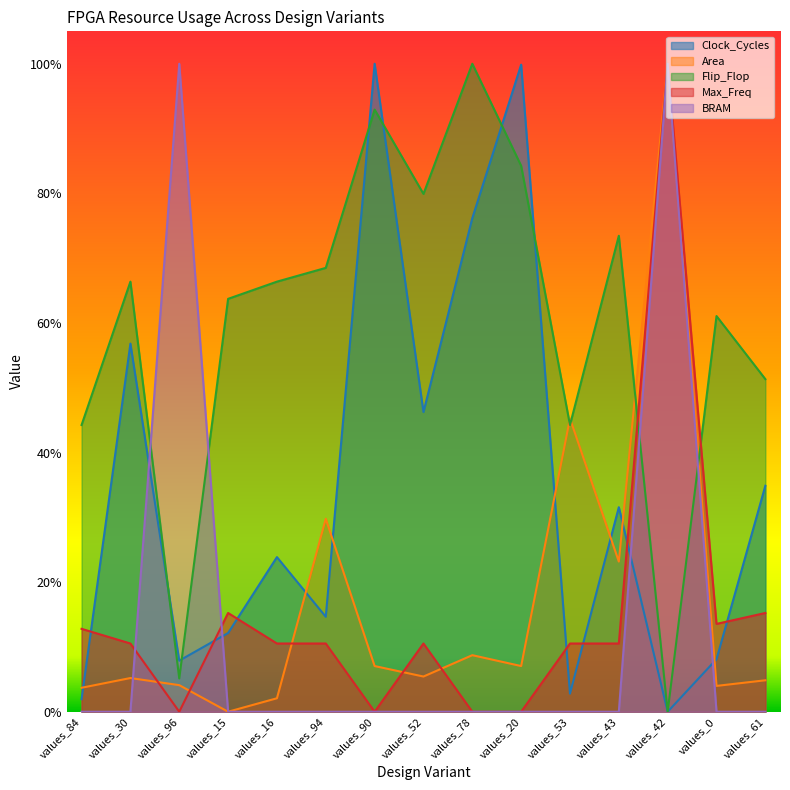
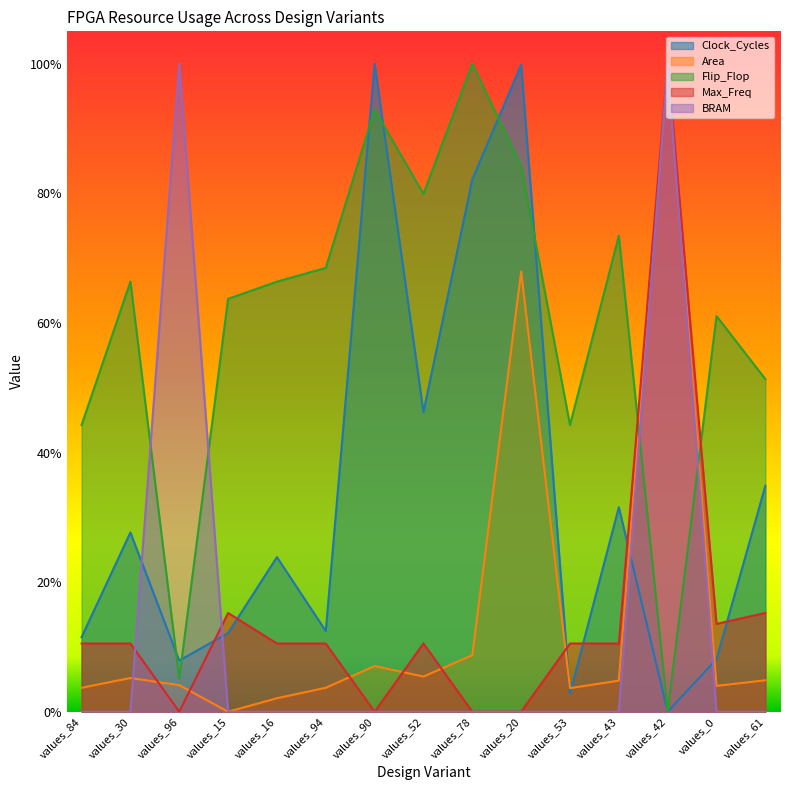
Clock_Cycles, values_84: 2% -> 12%
Max_Freq, values_84: 13% -> 11%
Clock_Cycles, values_30: 57% -> 28%
Clock_Cycles, values_94: 15% -> 12%
Area, values_94: 30% -> 4%
Clock_Cycles, values_78: 76% -> 82%
Area, values_20: 7% -> 68%
Area, values_53: 45% -> 4%
Area, values_43: 23% -> 5%
